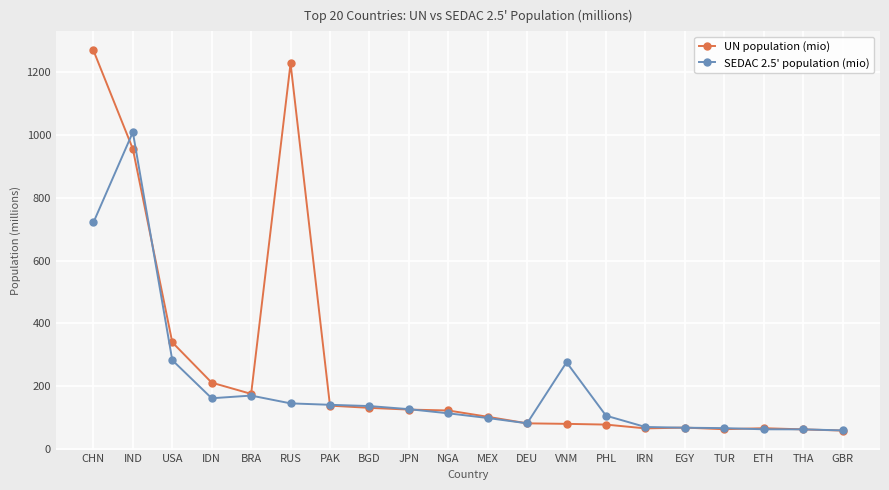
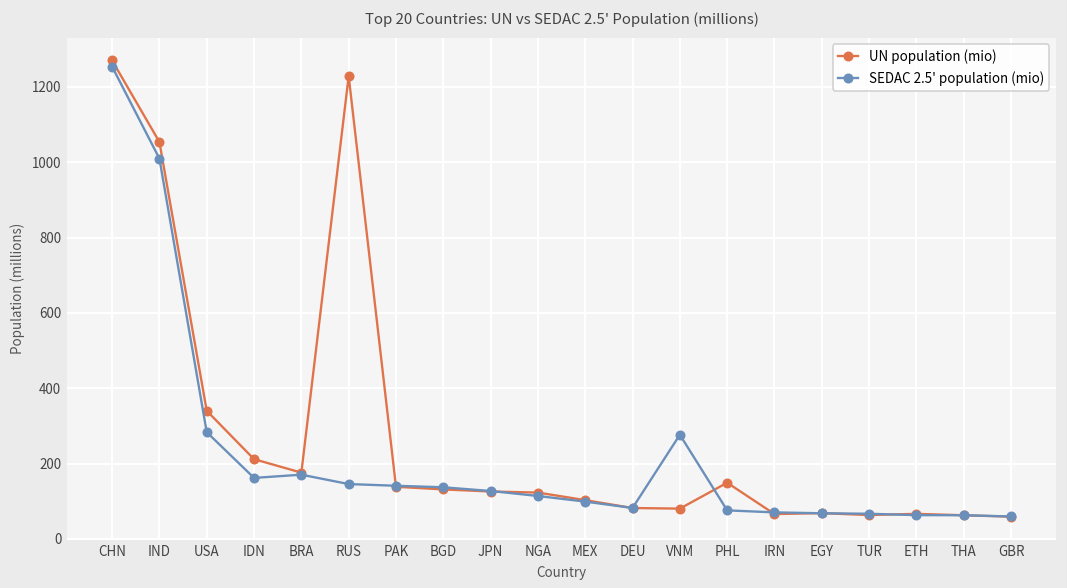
SEDAC 2.5' population (mio), CHN: 720 -> 1250
UN population (mio), IND: 960 -> 1050
UN population (mio), PHL: 80 -> 150
SEDAC 2.5' population (mio), PHL: 110 -> 80
